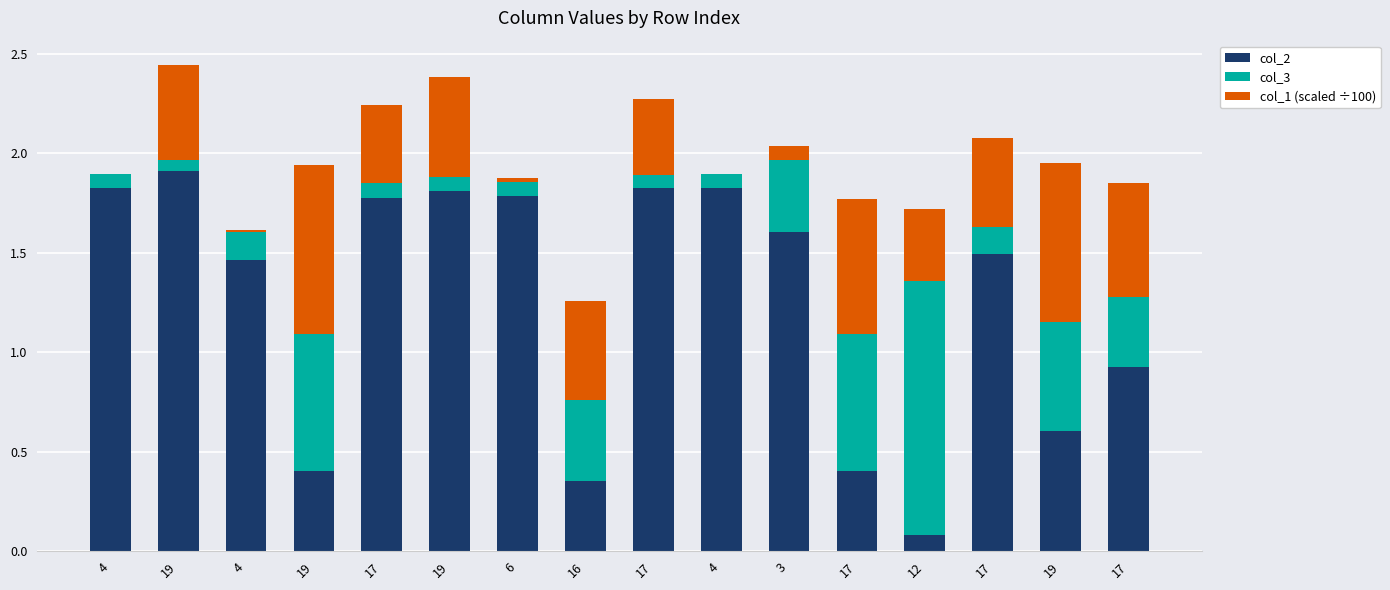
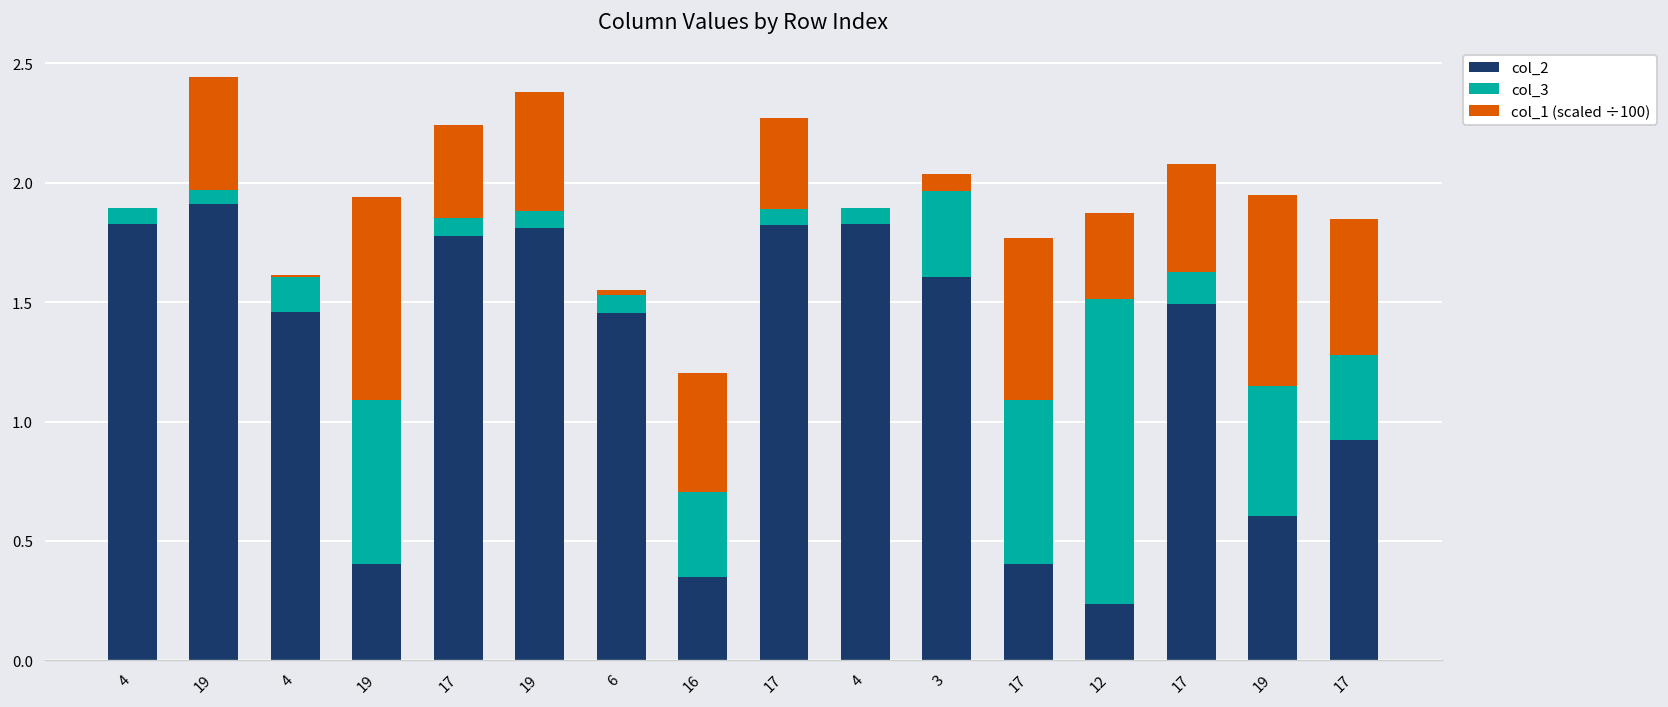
col_2, 6: 1.78 -> 1.45
col_3, 16: 0.41 -> 0.35
col_2, 12: 0.08 -> 0.24
